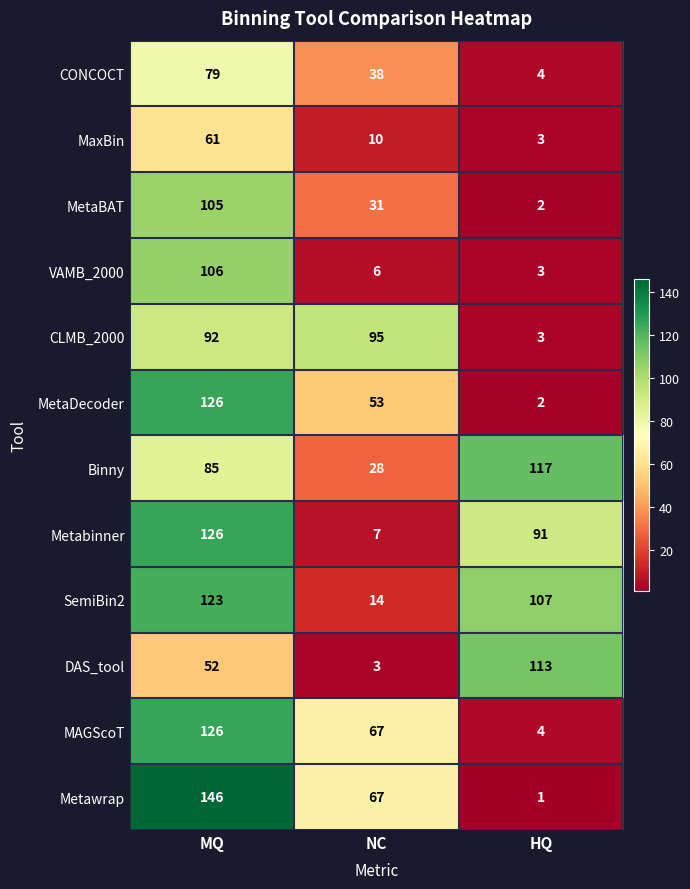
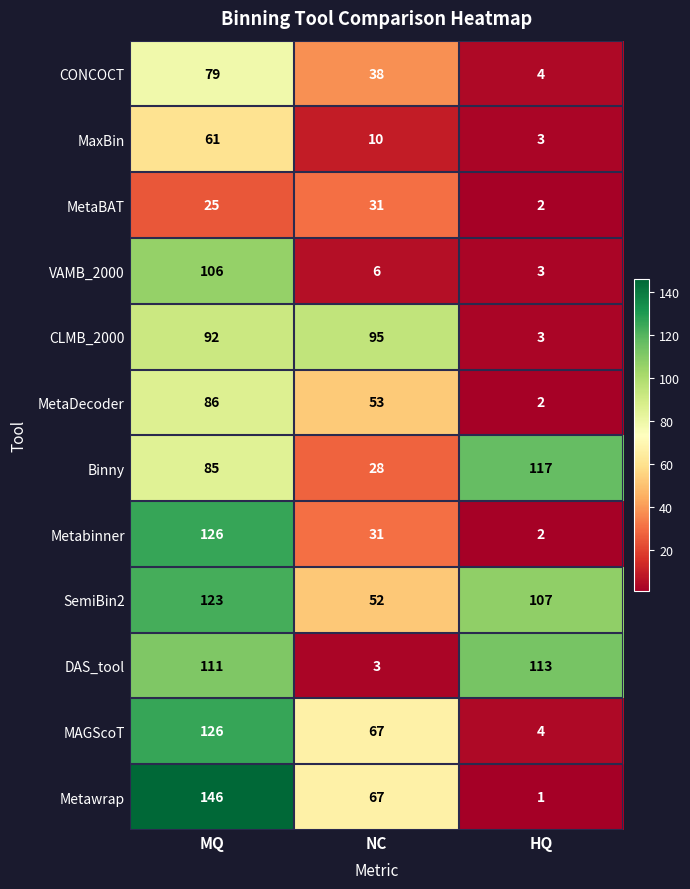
MetaBAT, MQ: 105 -> 25
MetaDecoder, MQ: 126 -> 86
Metabinner, NC: 7 -> 31
Metabinner, HQ: 91 -> 2
SemiBin2, NC: 14 -> 52
DAS_tool, MQ: 52 -> 111
